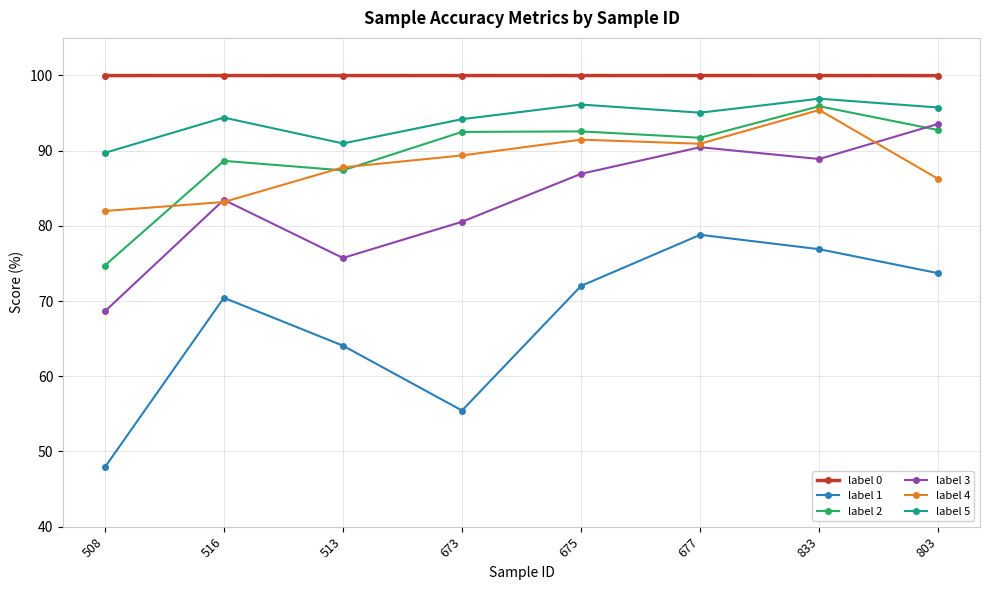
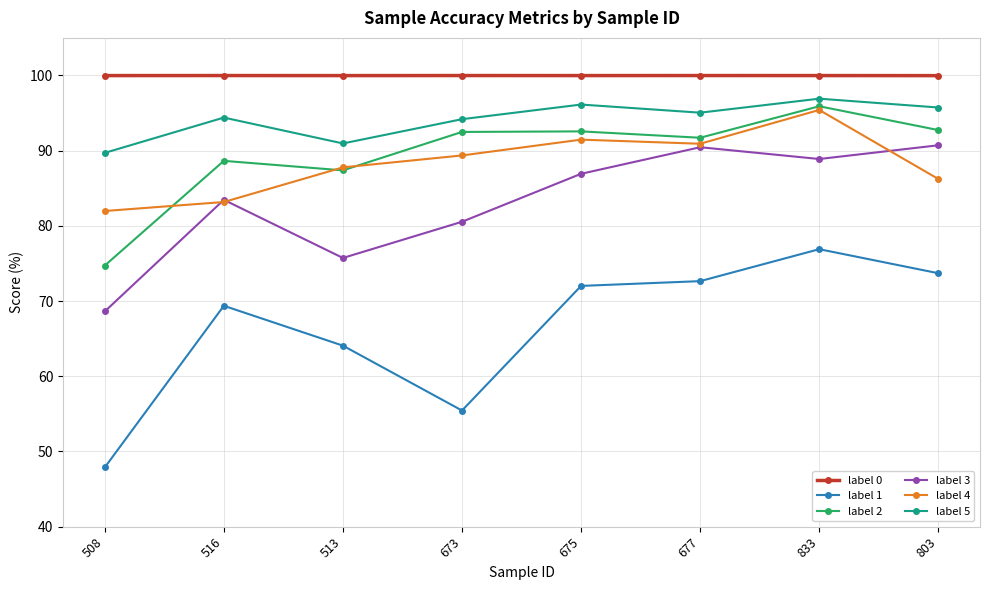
label 1, 516: 70 -> 69
label 1, 677: 79 -> 73
label 3, 803: 94 -> 91
